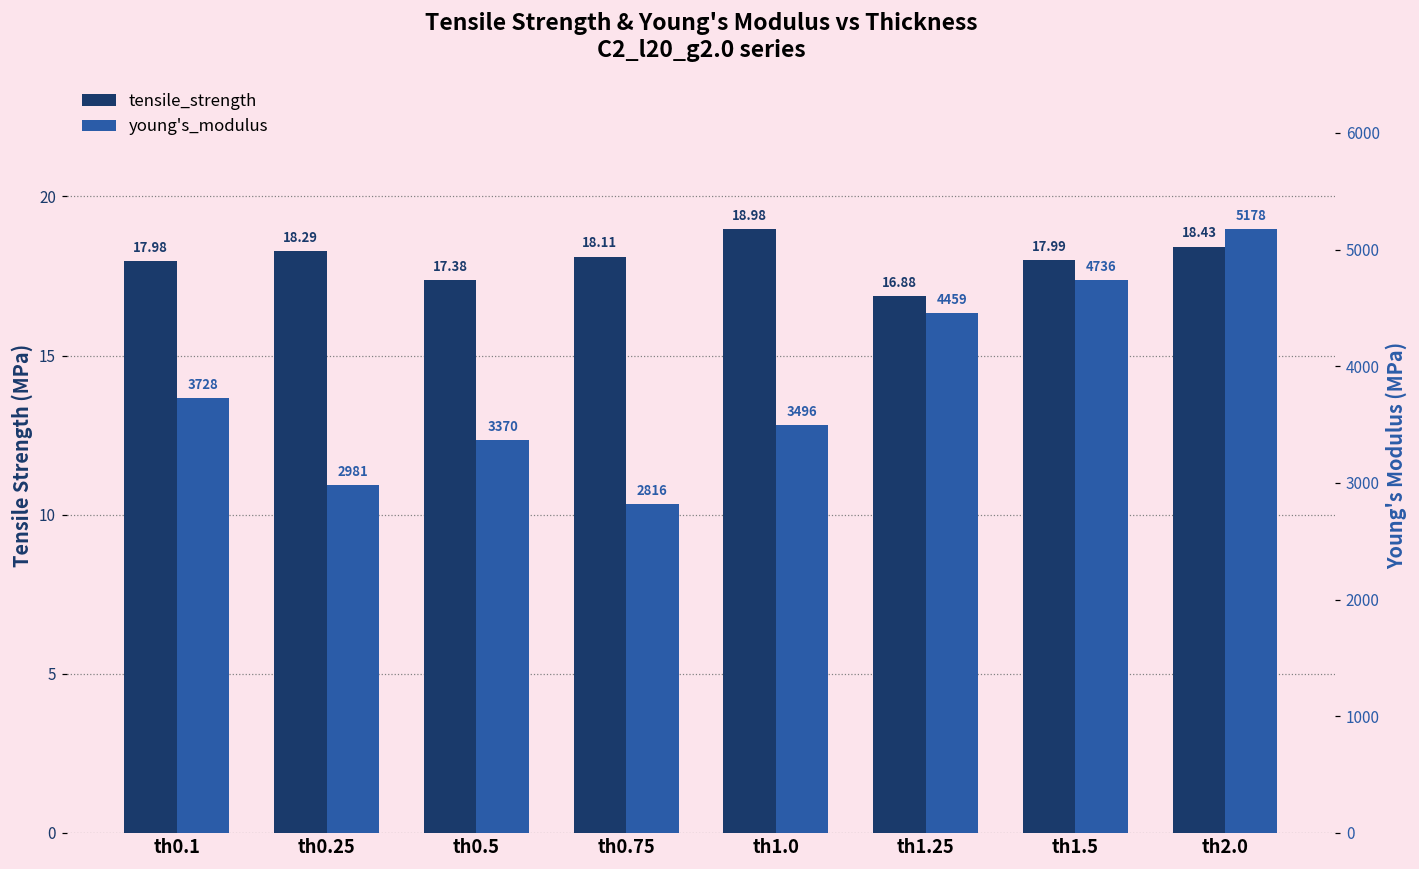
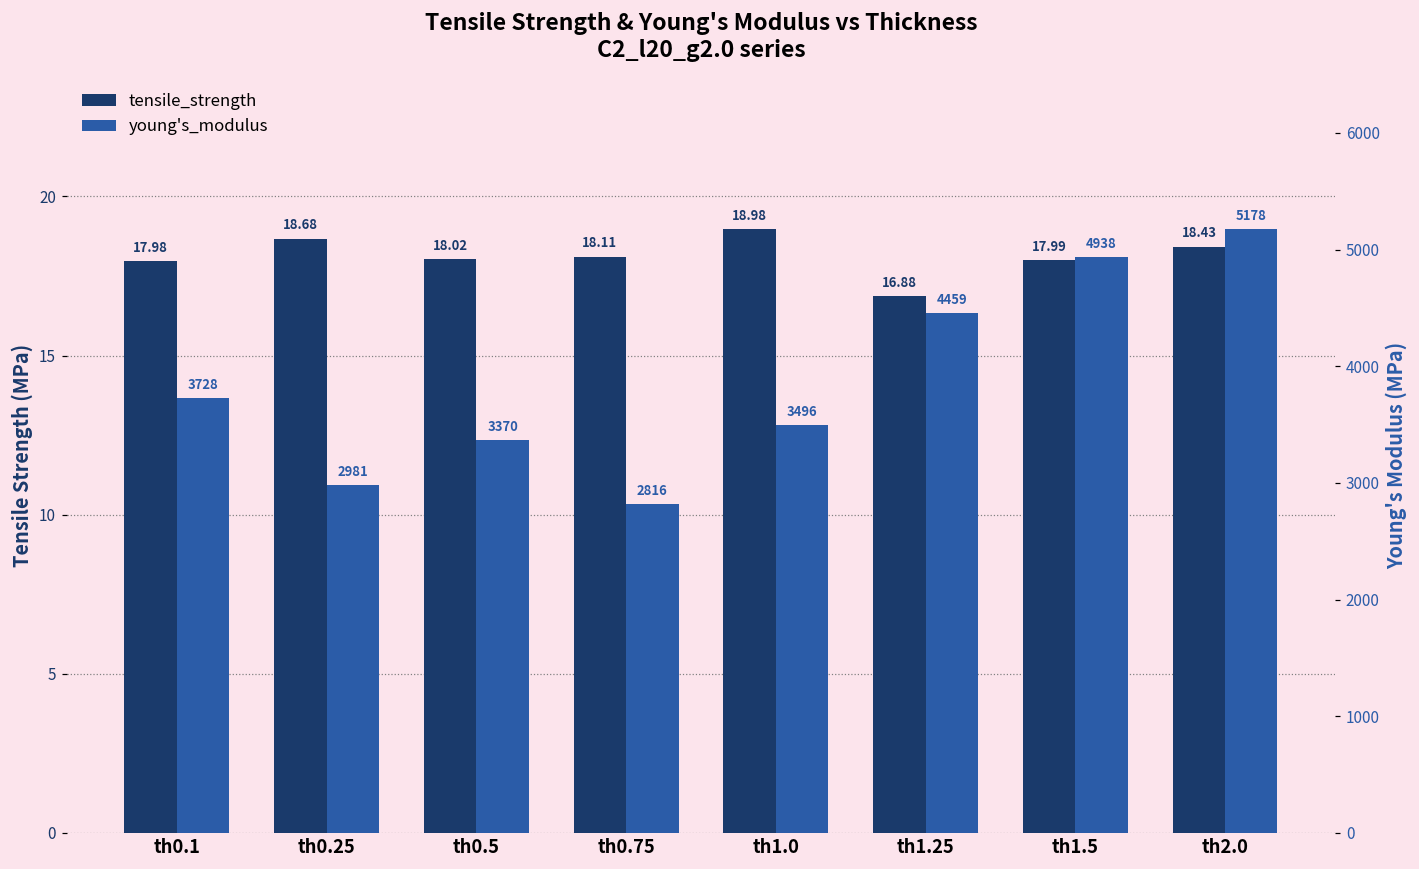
tensile_strength, th0.25: 18.29 -> 18.68
tensile_strength, th0.5: 17.38 -> 18.02
young's_modulus, th1.5: 4736 -> 4938
